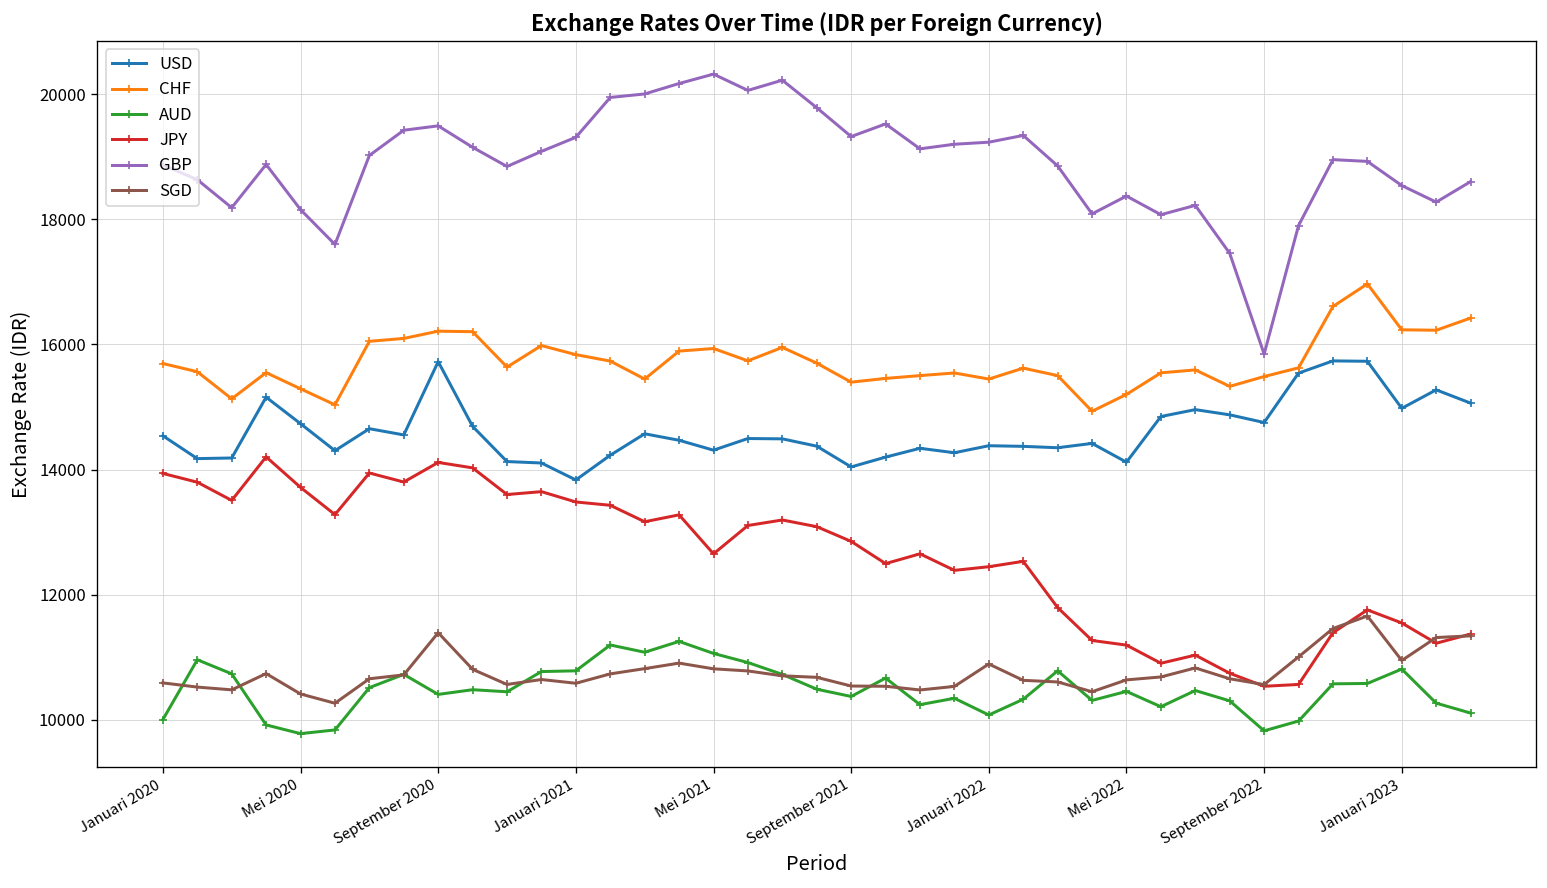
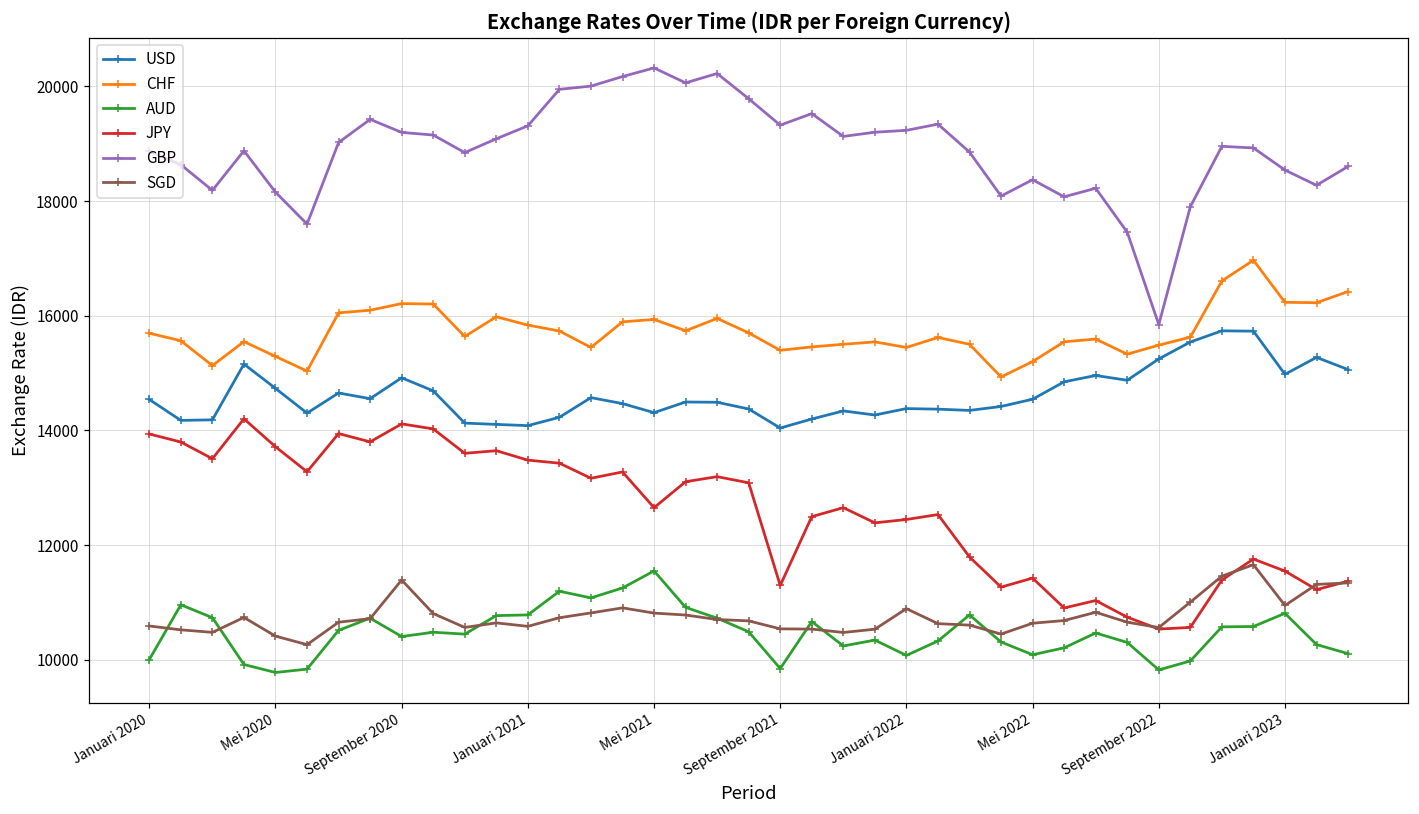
USD, September 2020: 15700 -> 14900
GBP, September 2020: 19500 -> 19200
USD, Januari 2021: 13800 -> 14100
AUD, Mei 2021: 11100 -> 11600
AUD, September 2021: 10400 -> 9800
JPY, September 2021: 12900 -> 11300
USD, Mei 2022: 14100 -> 14500
AUD, Mei 2022: 10500 -> 10100
JPY, Mei 2022: 11200 -> 11400
USD, September 2022: 14800 -> 15200
